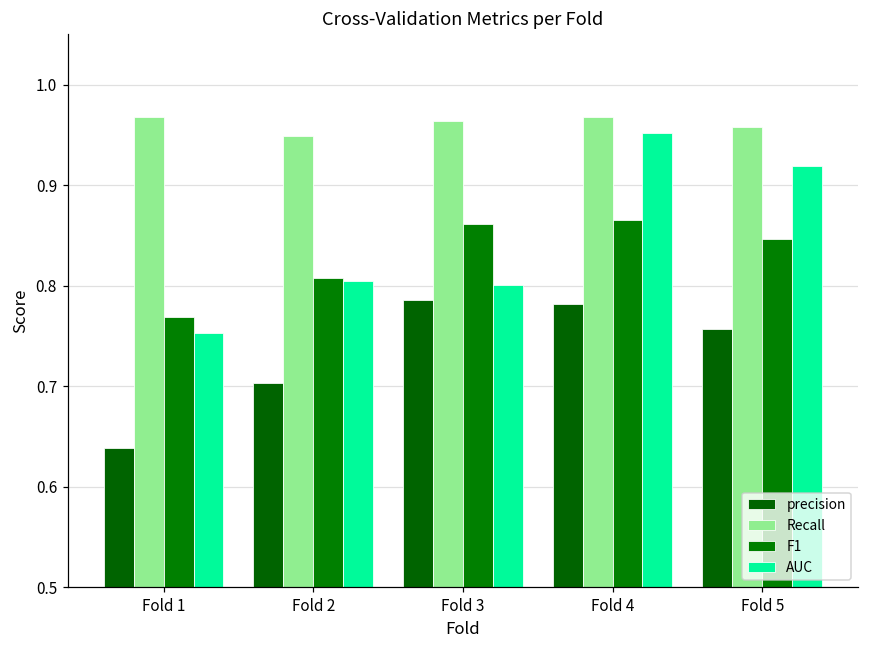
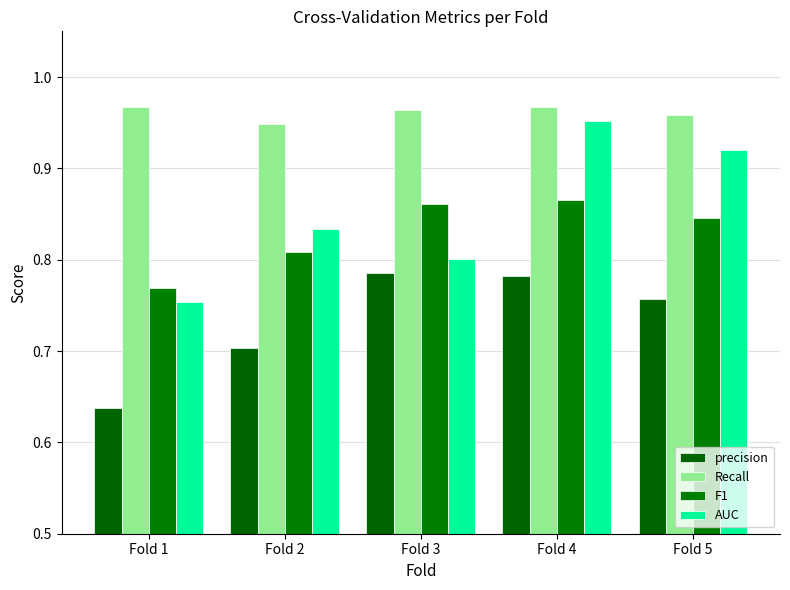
AUC, Fold 2: 0.80 -> 0.83
